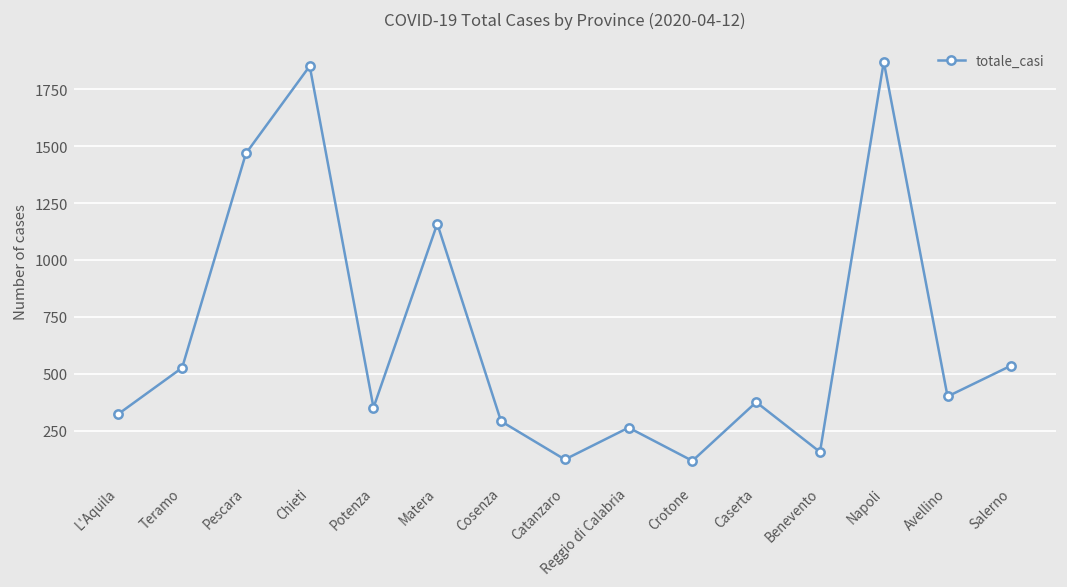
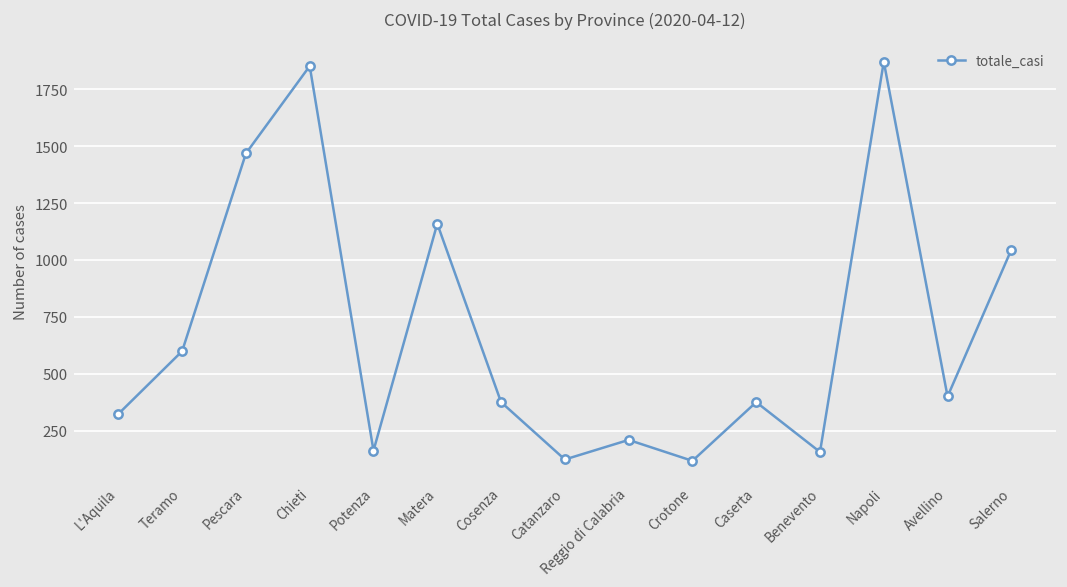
Teramo: 530 -> 600
Potenza: 350 -> 160
Cosenza: 290 -> 380
Reggio di Calabria: 260 -> 210
Salerno: 540 -> 1050
